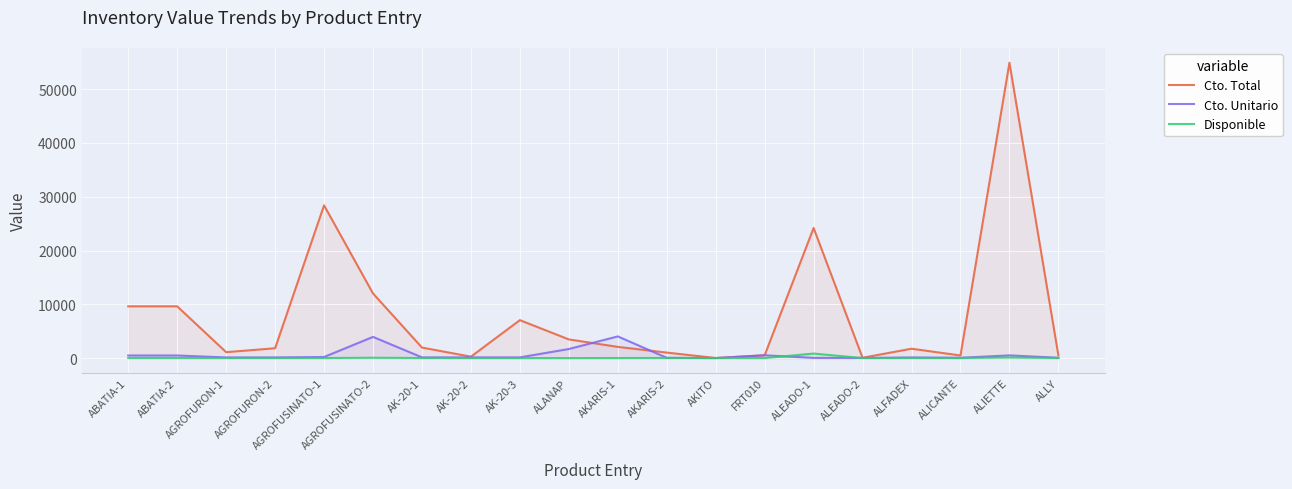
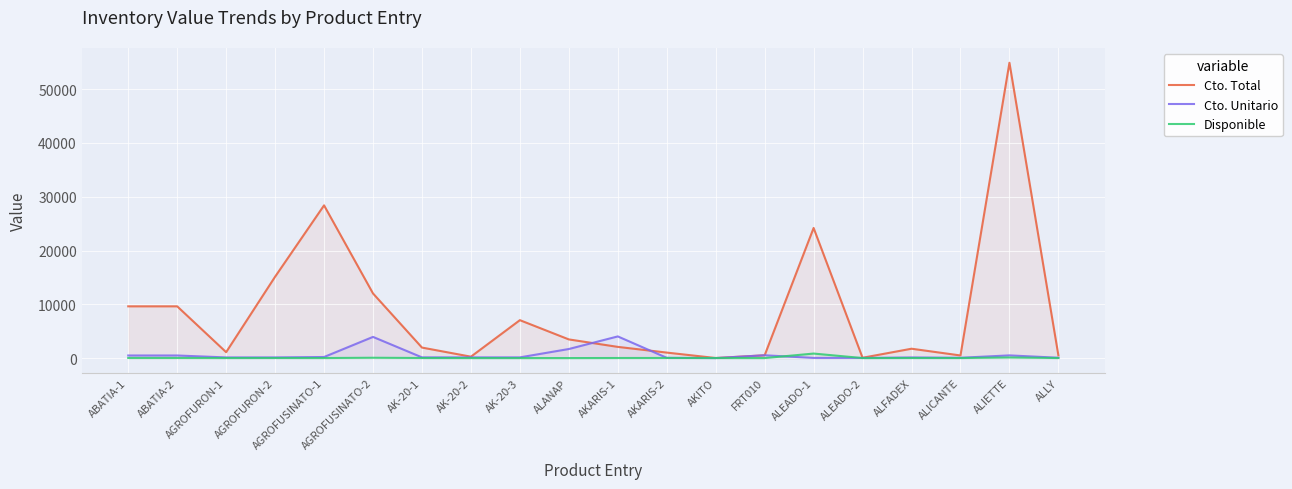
Cto. Total, AGROFURON-2: 2000 -> 15000
